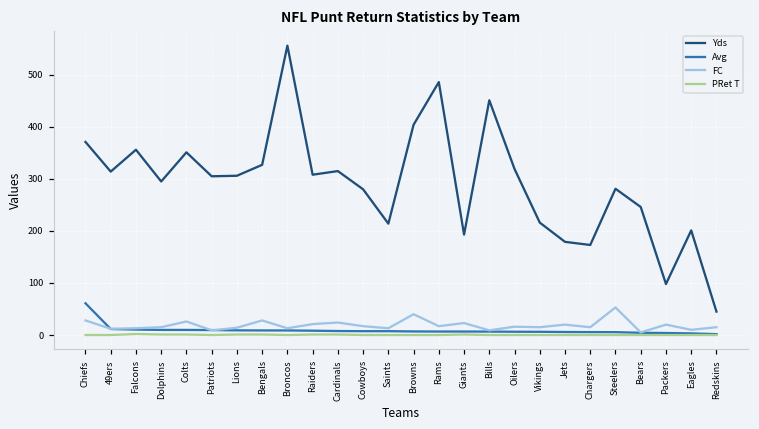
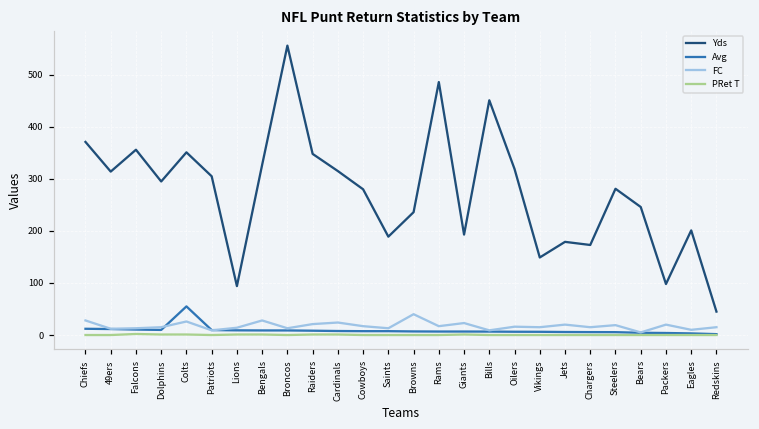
Avg, Chiefs: 60 -> 10
Avg, Colts: 10 -> 60
Yds, Lions: 310 -> 90
Yds, Raiders: 310 -> 350
Yds, Saints: 210 -> 190
Yds, Browns: 400 -> 240
Yds, Vikings: 220 -> 150
FC, Steelers: 50 -> 20
